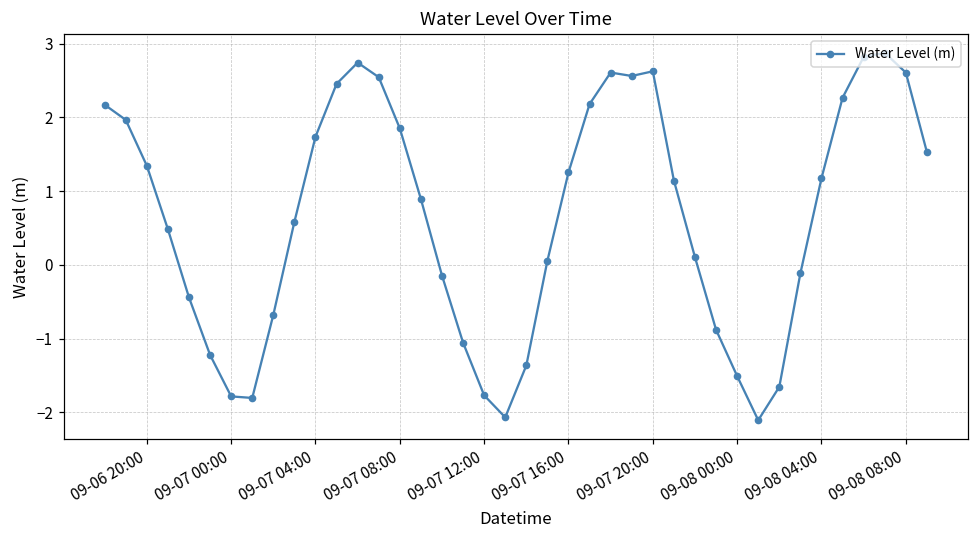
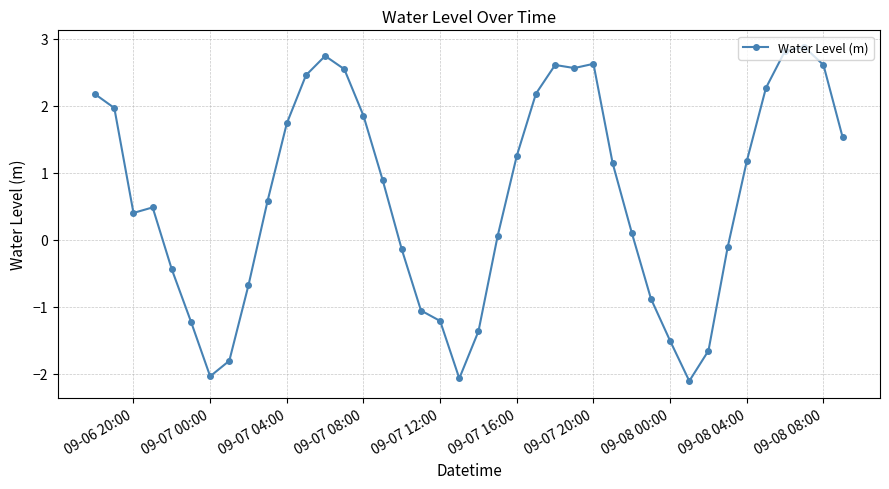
09-06 20:00: 1.3 -> 0.4
09-07 00:00: -1.8 -> -2.0
09-07 12:00: -1.8 -> -1.2
